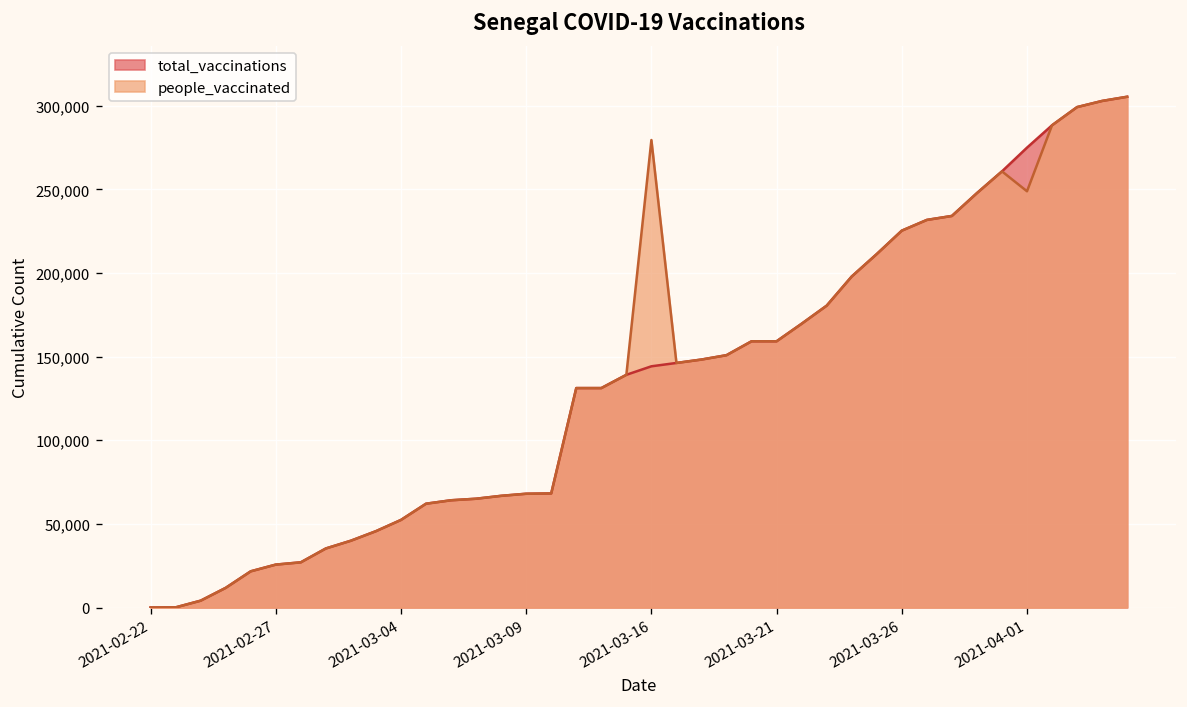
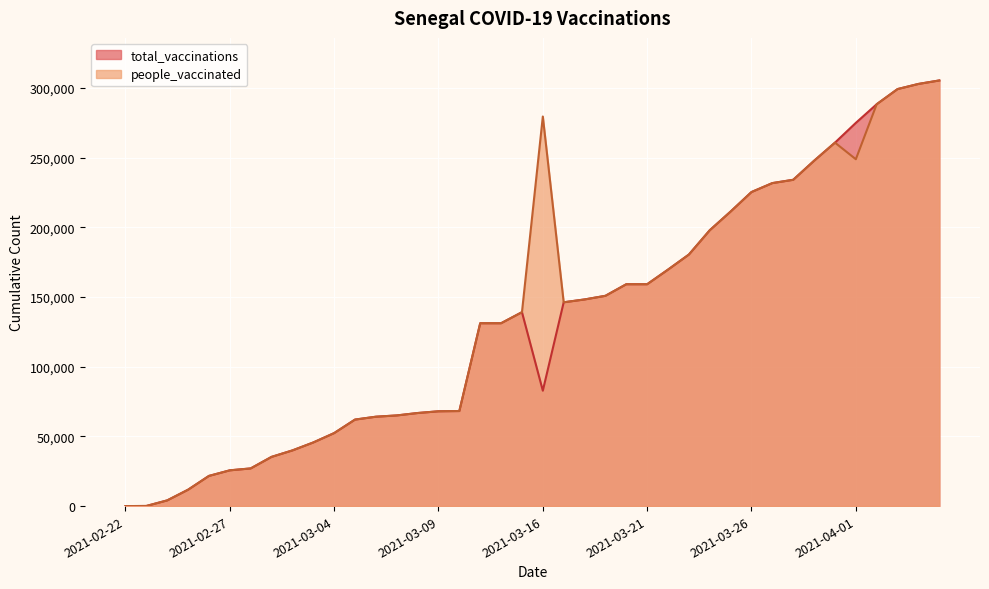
total_vaccinations, 2021-03-16: 144,000 -> 83,000
